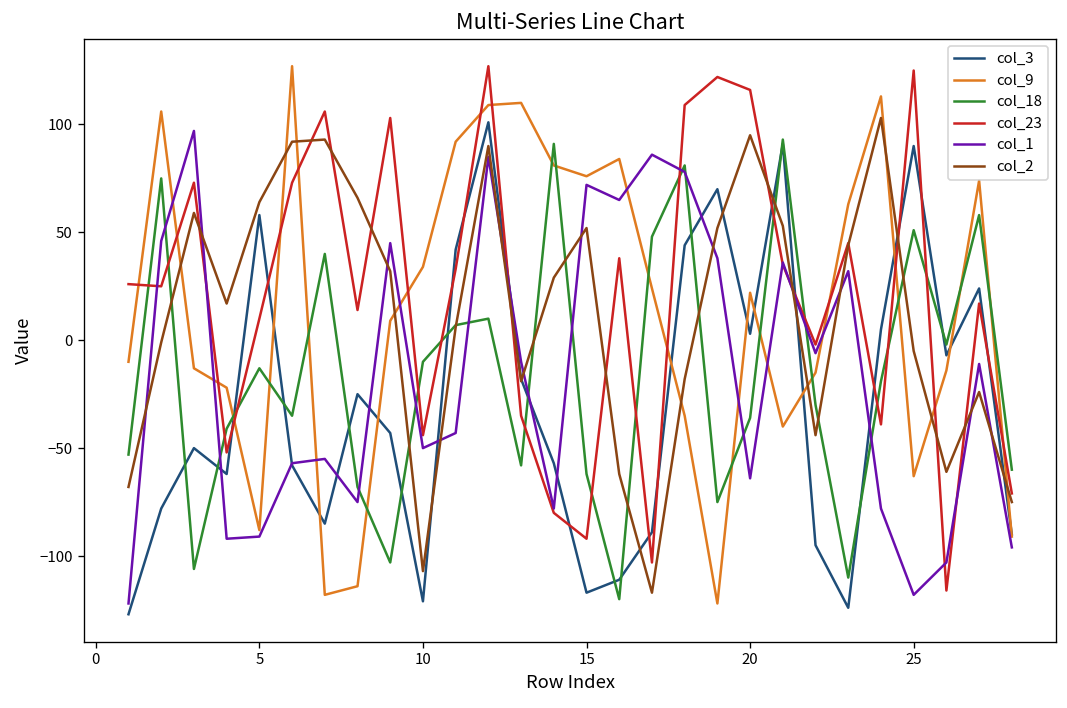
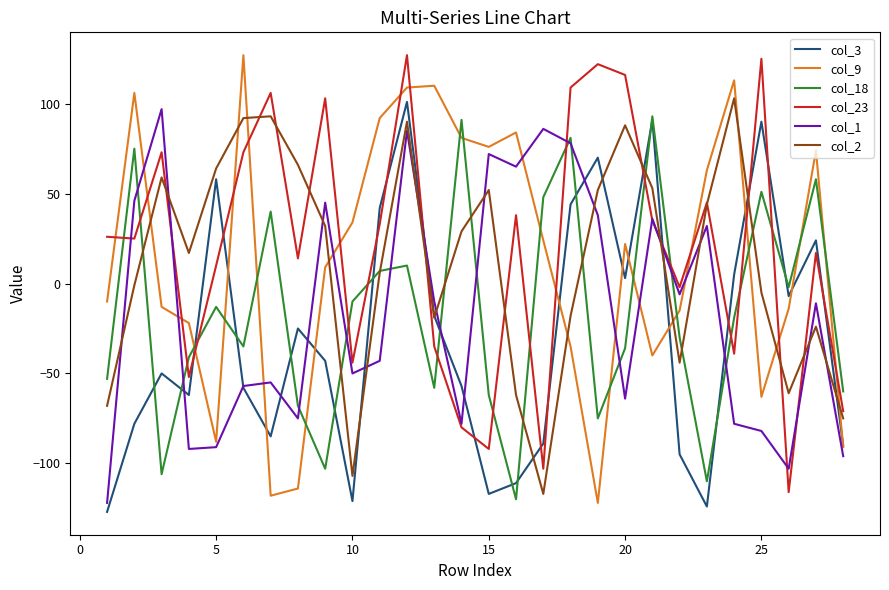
col_2, 20: 95 -> 88
col_1, 25: -118 -> -82
